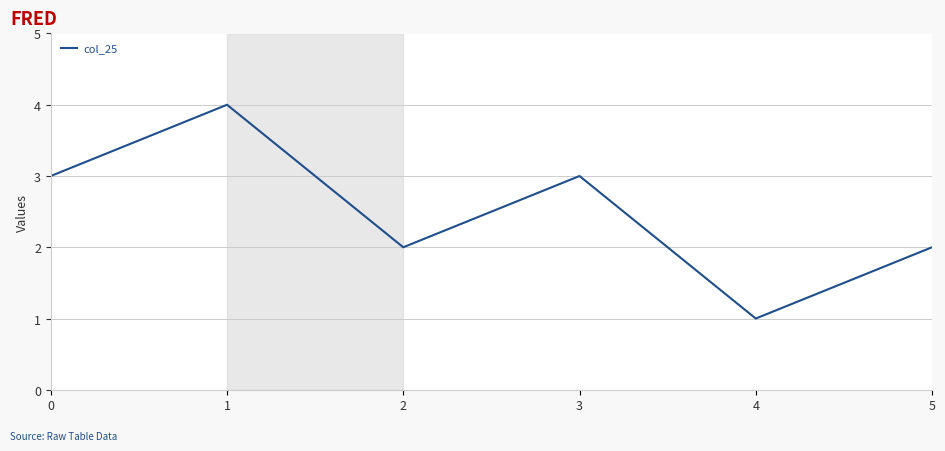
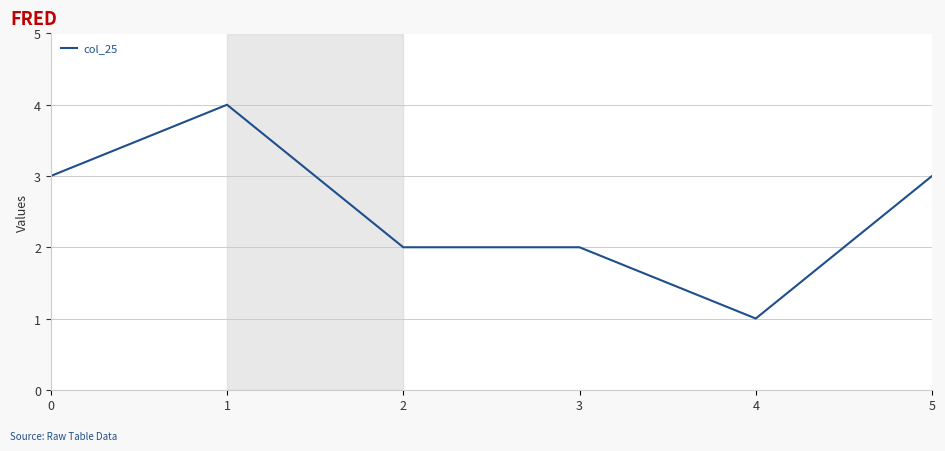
3: 3 -> 2
5: 2 -> 3
